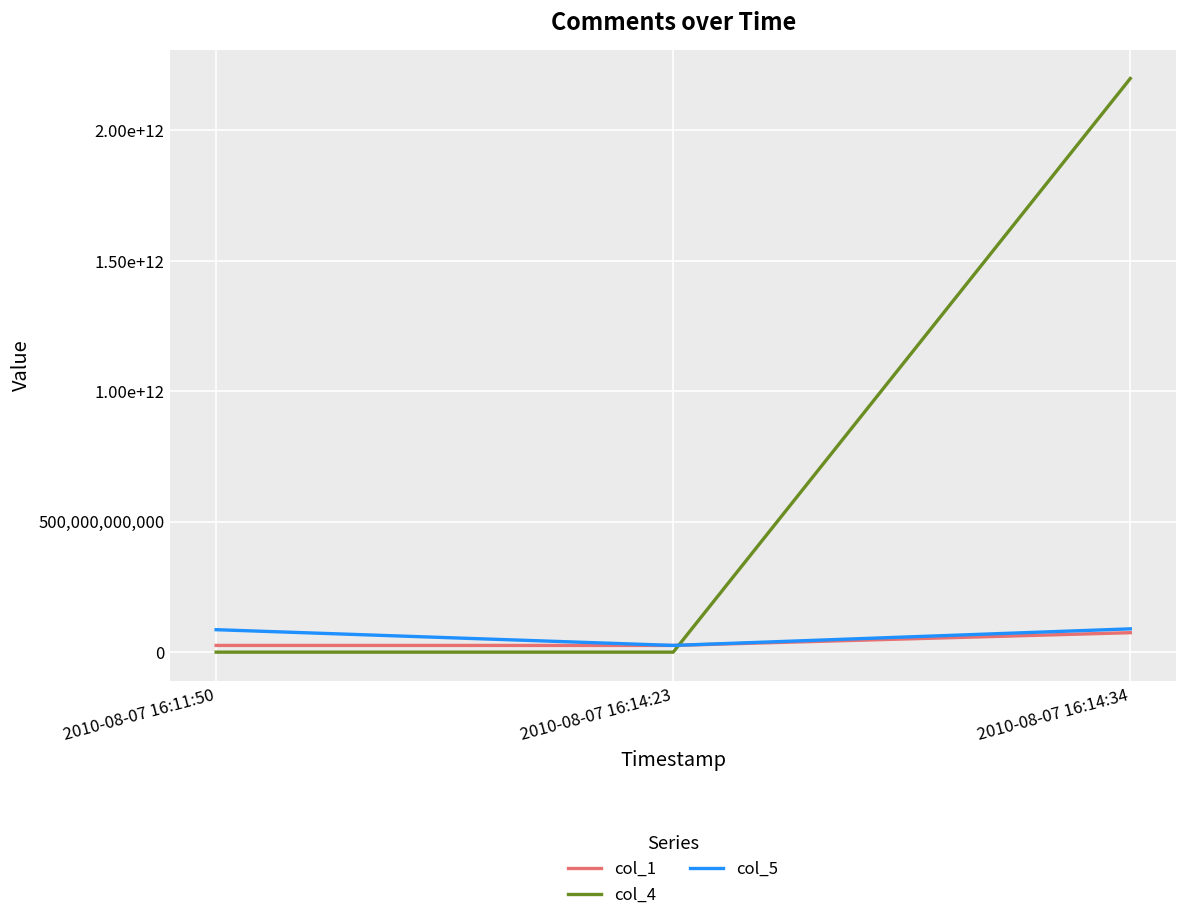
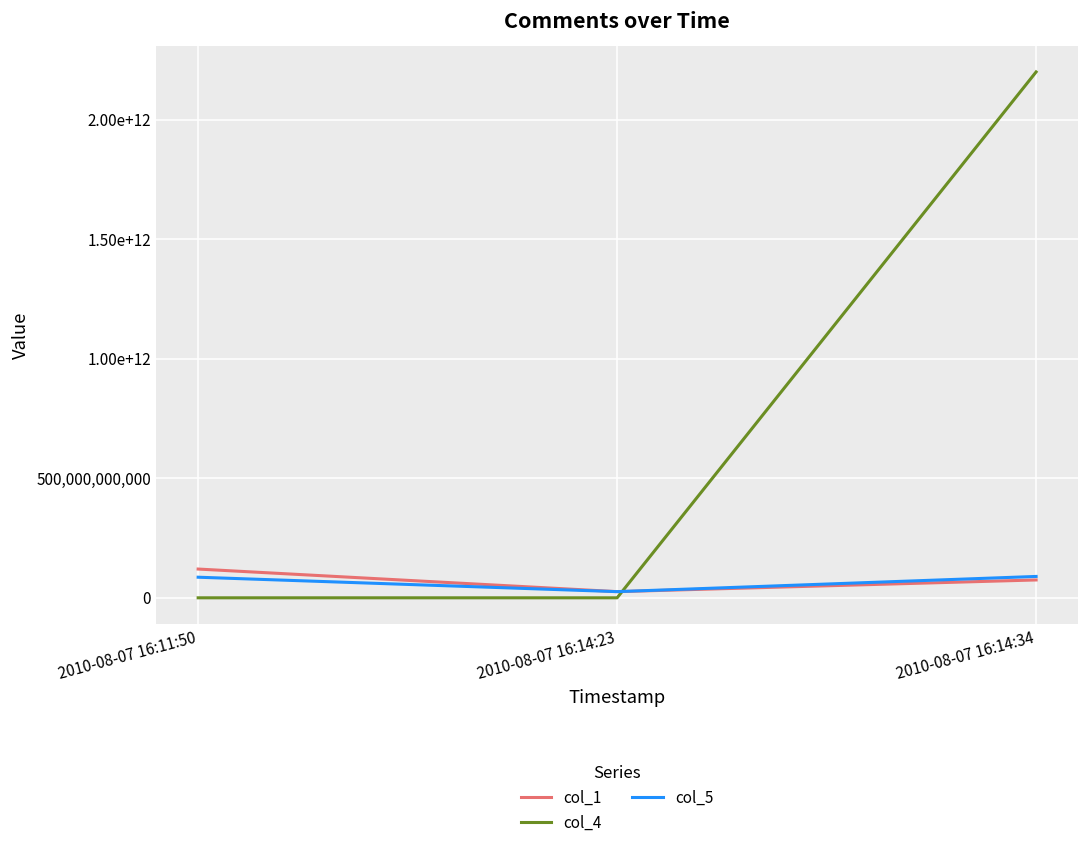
col_1, 2010-08-07 16:11:50: 30,000,000,000 -> 120,000,000,000
